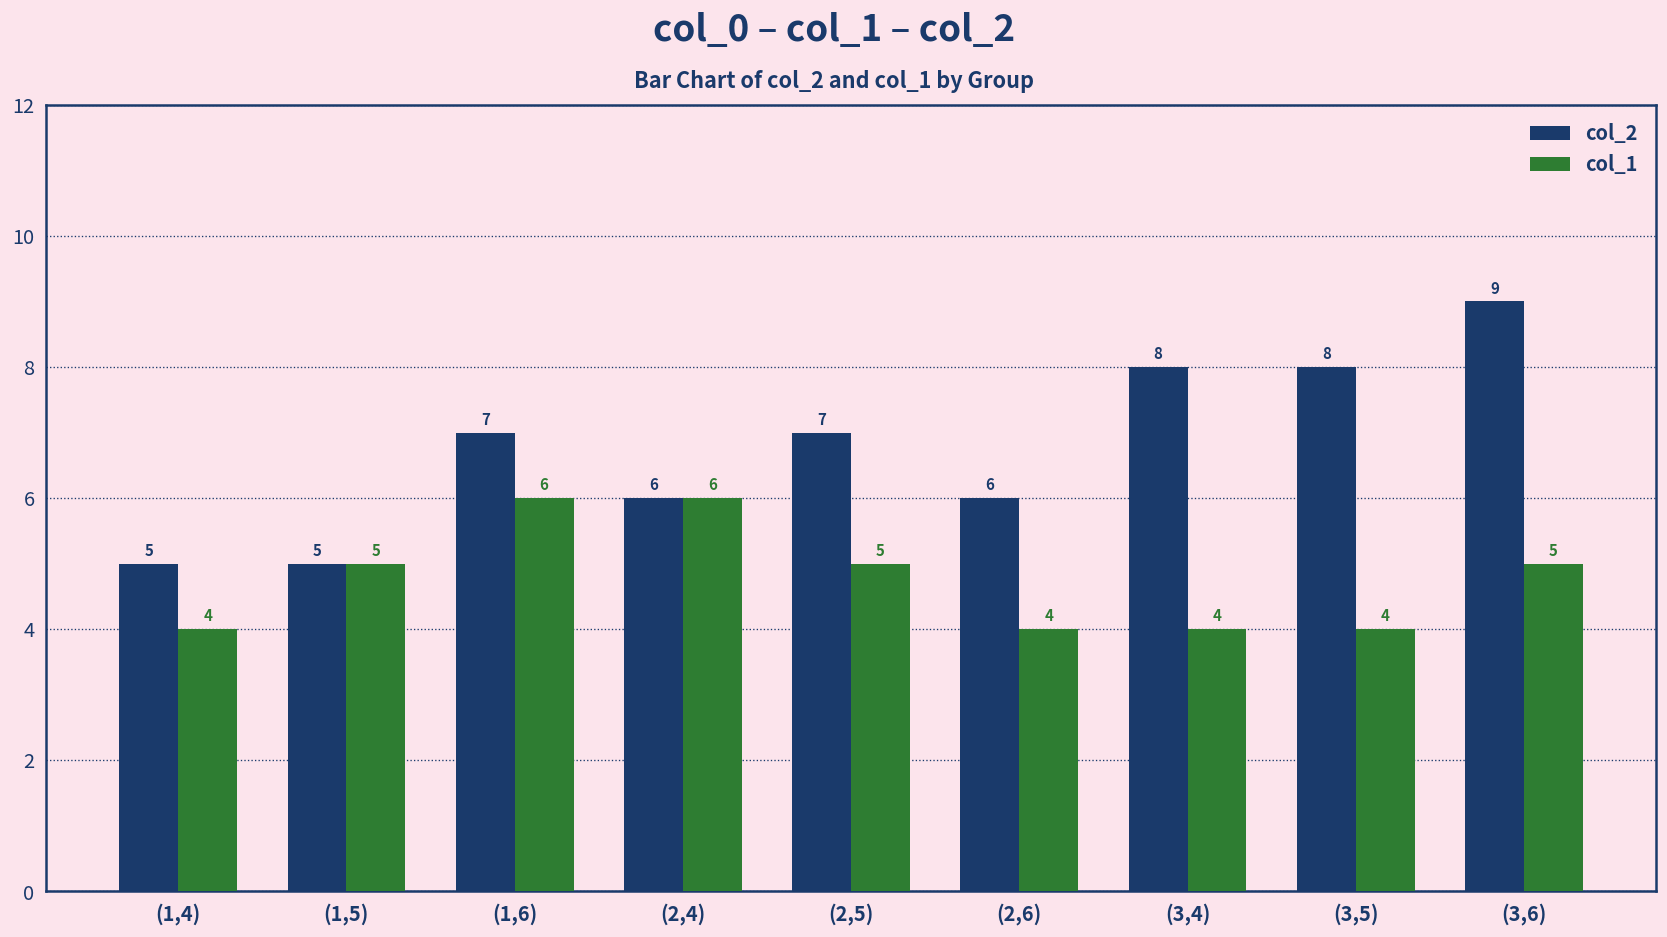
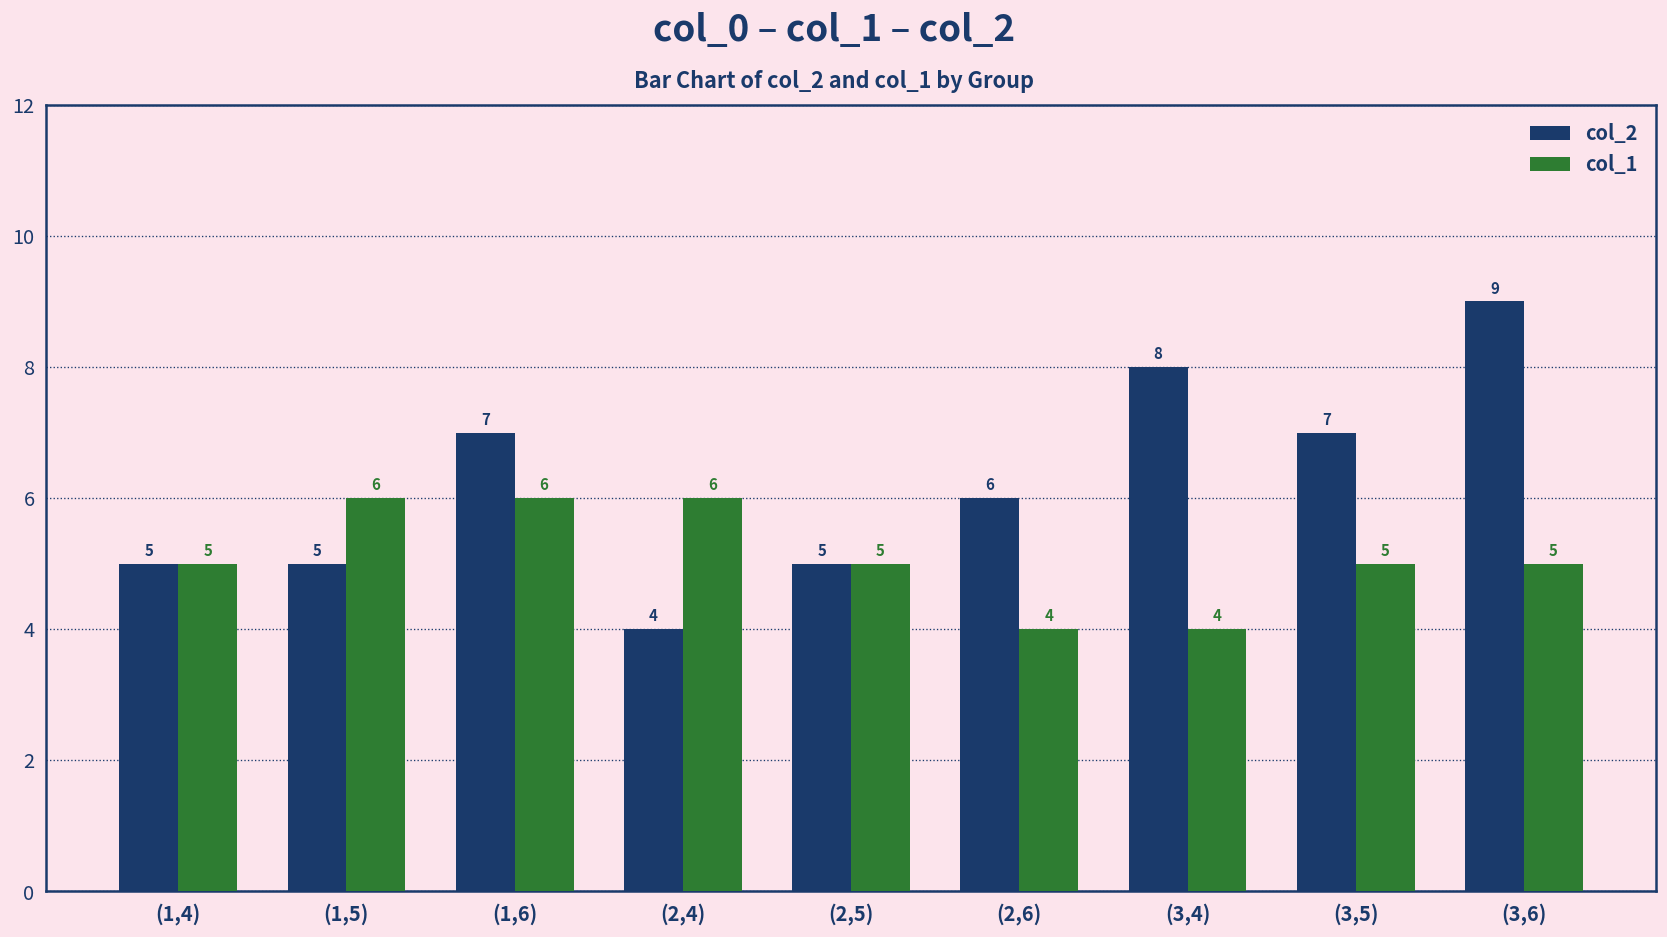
col_1, (1,4): 4 -> 5
col_1, (1,5): 5 -> 6
col_2, (2,4): 6 -> 4
col_2, (2,5): 7 -> 5
col_2, (3,5): 8 -> 7
col_1, (3,5): 4 -> 5
